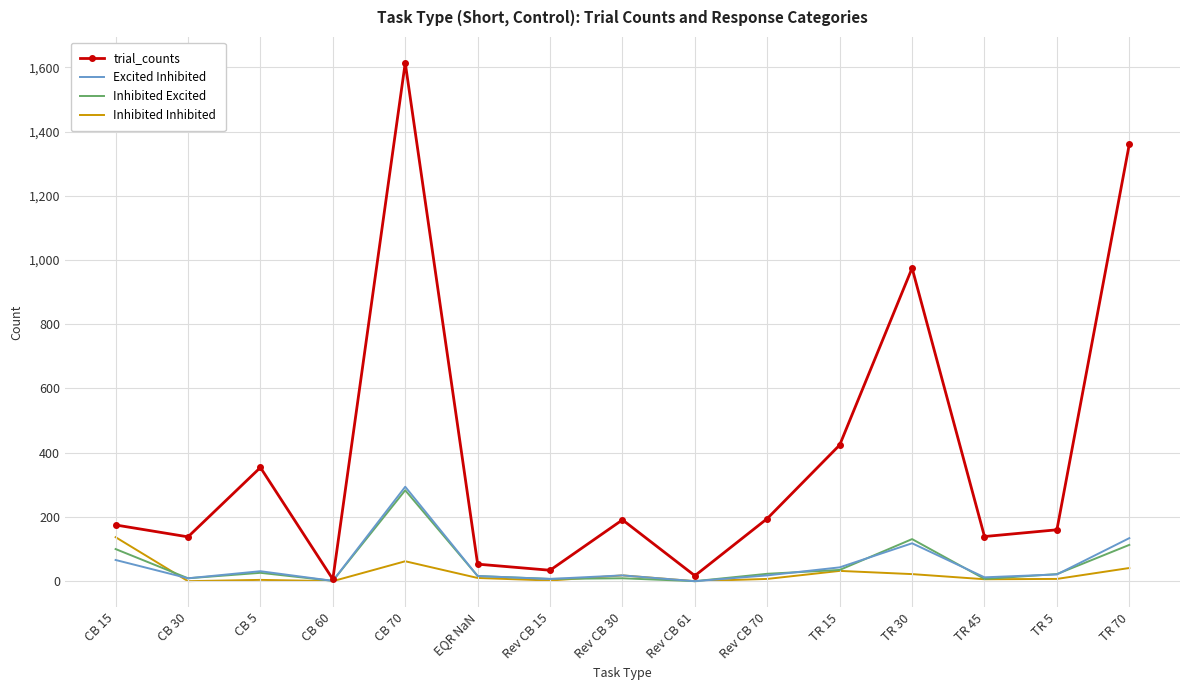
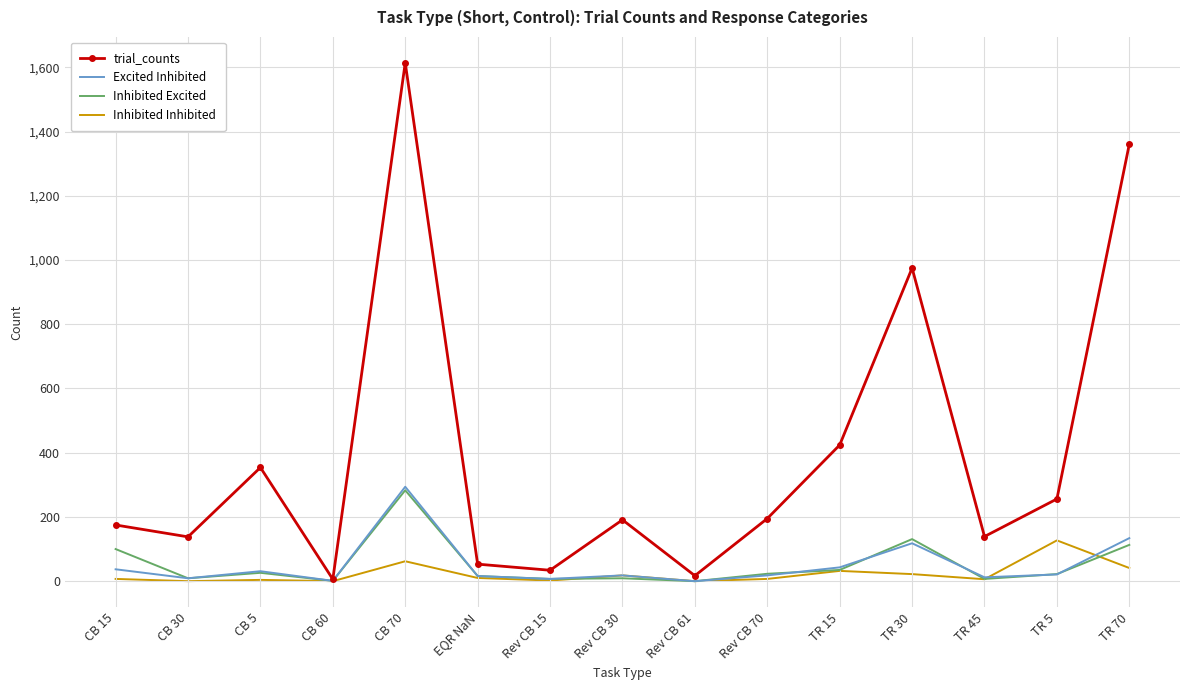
Excited Inhibited, CB 15: 70 -> 40
Inhibited Inhibited, CB 15: 140 -> 10
trial_counts, TR 5: 160 -> 260
Inhibited Inhibited, TR 5: 10 -> 130
